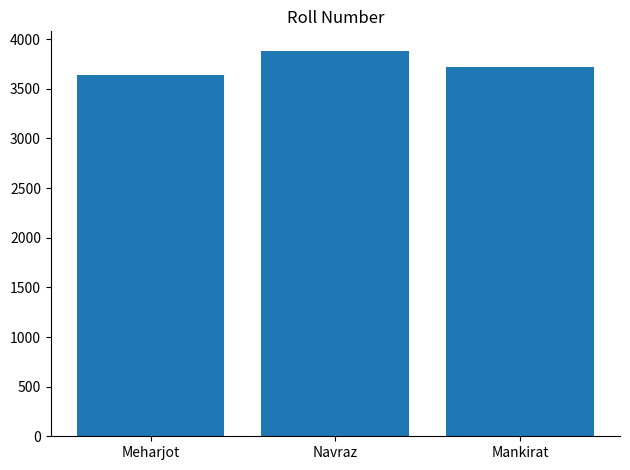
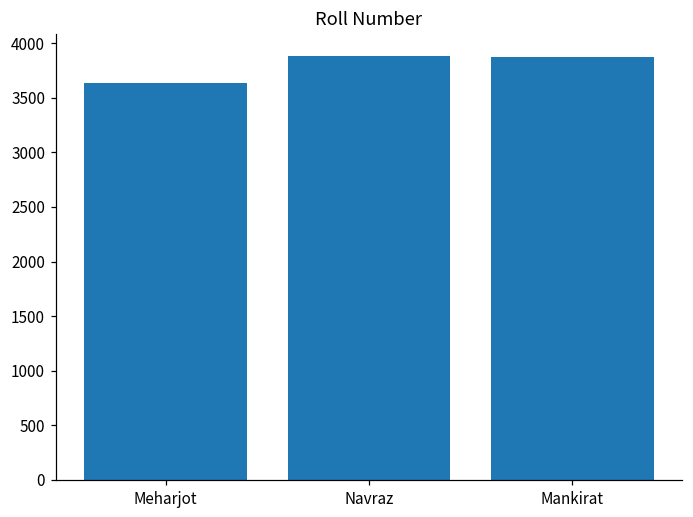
Mankirat: 3700 -> 3900
